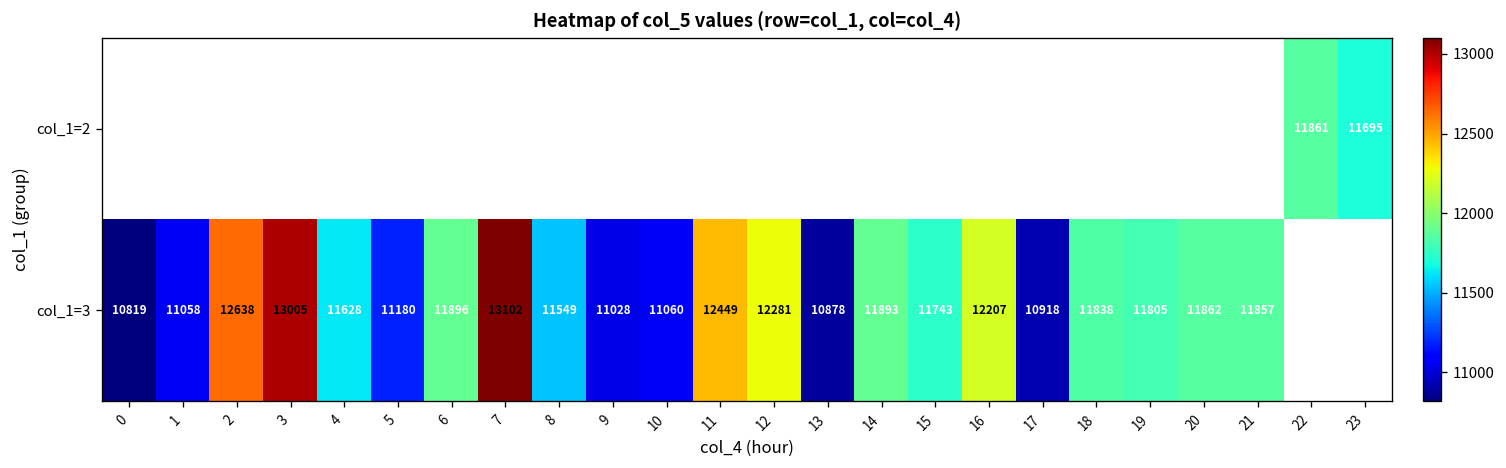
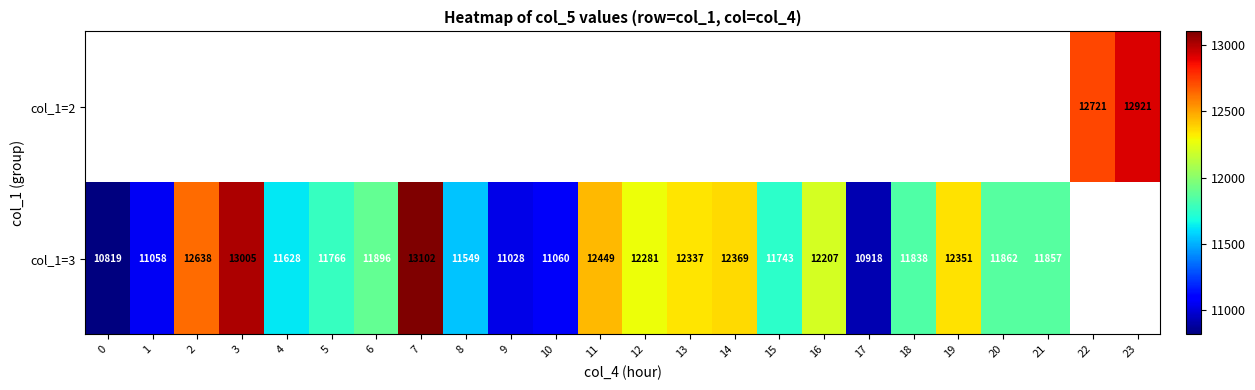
col_1=2, 22: 11861 -> 12721
col_1=2, 23: 11695 -> 12921
col_1=3, 5: 11180 -> 11766
col_1=3, 13: 10878 -> 12337
col_1=3, 14: 11893 -> 12369
col_1=3, 19: 11805 -> 12351
